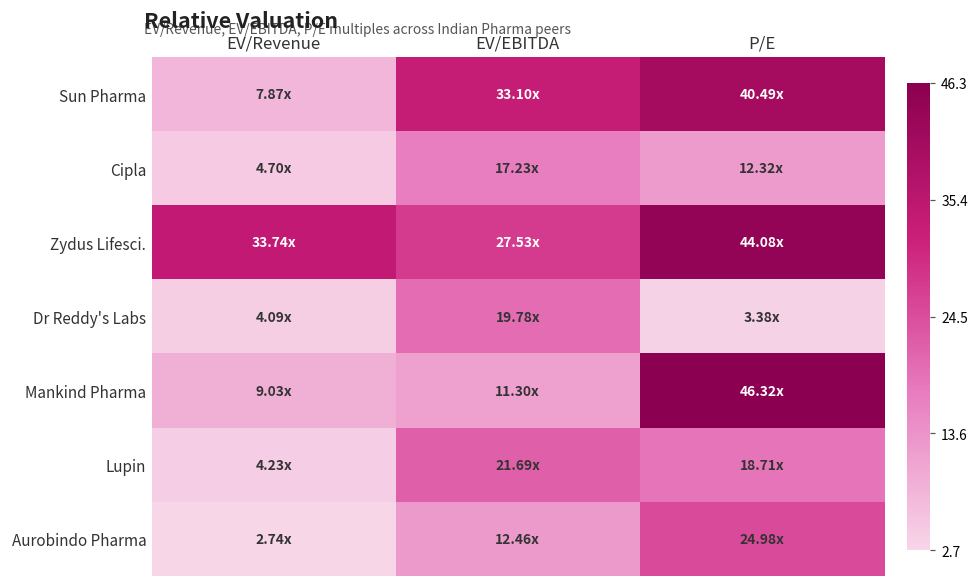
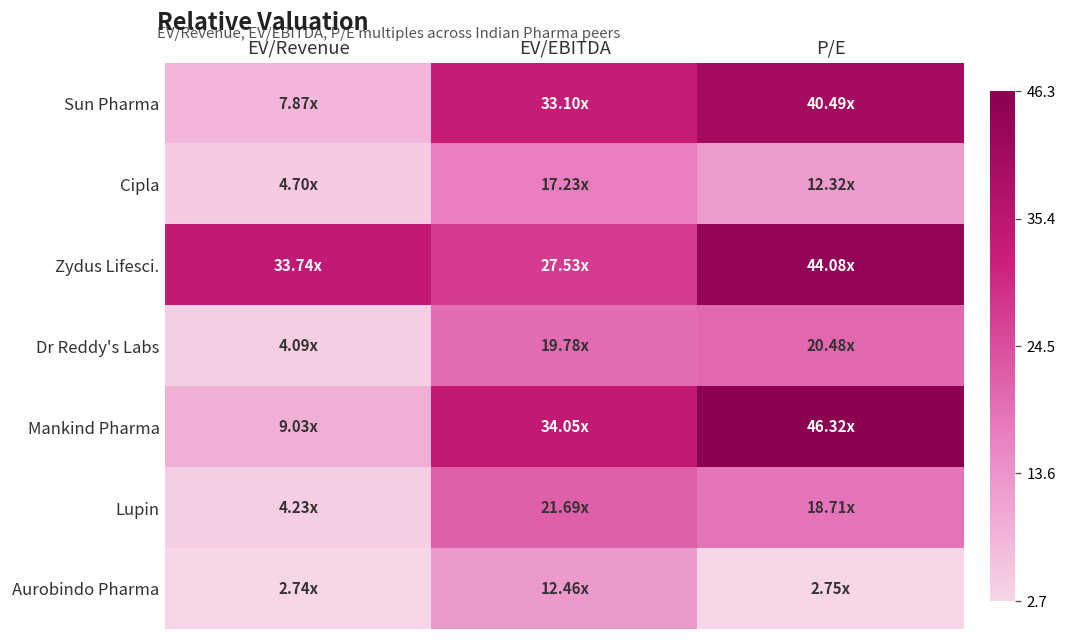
Dr Reddy's Labs, P/E: 3.38x -> 20.48x
Mankind Pharma, EV/EBITDA: 11.30x -> 34.05x
Aurobindo Pharma, P/E: 24.98x -> 2.75x
